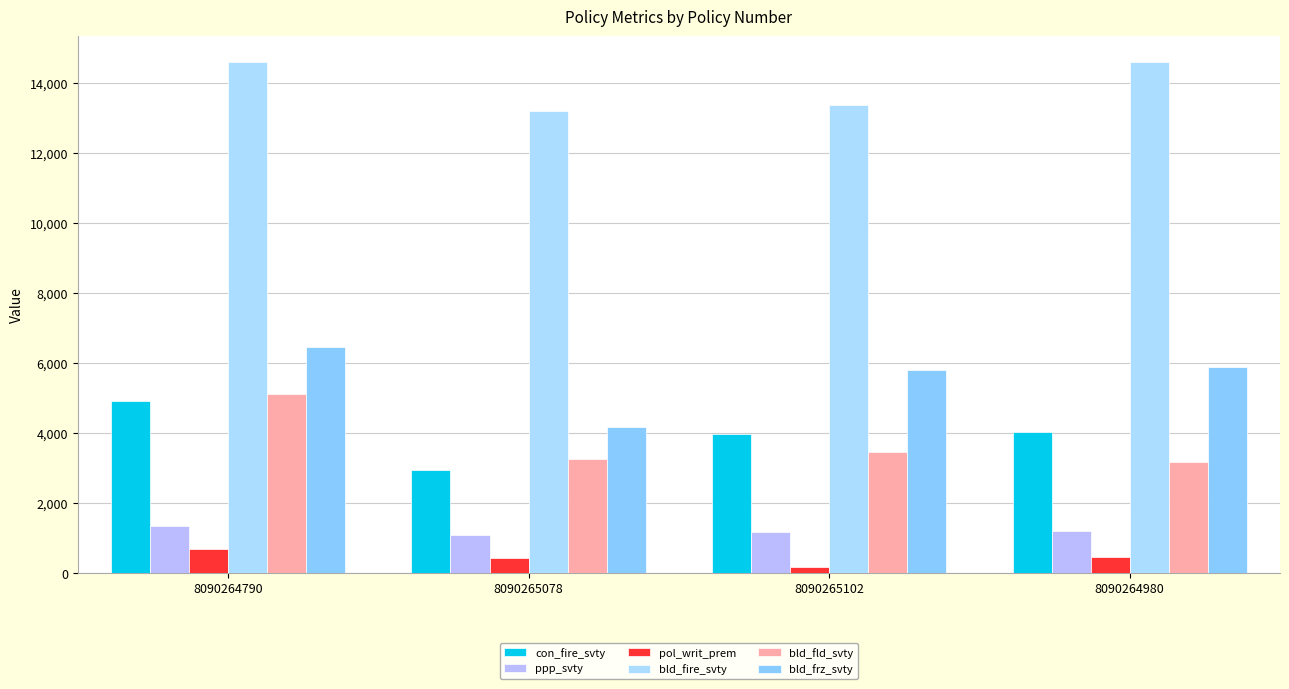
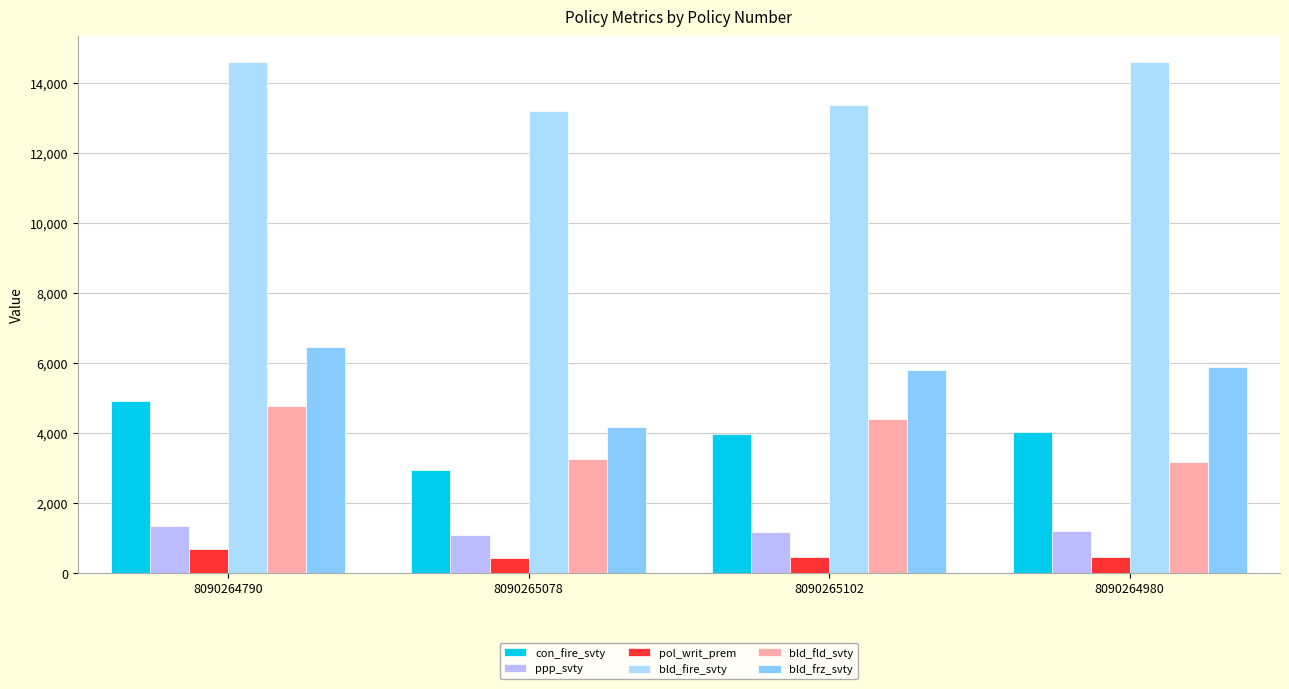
bld_fld_svty, 8090264790: 5,100 -> 4,800
pol_writ_prem, 8090265102: 200 -> 400
bld_fld_svty, 8090265102: 3,500 -> 4,400
